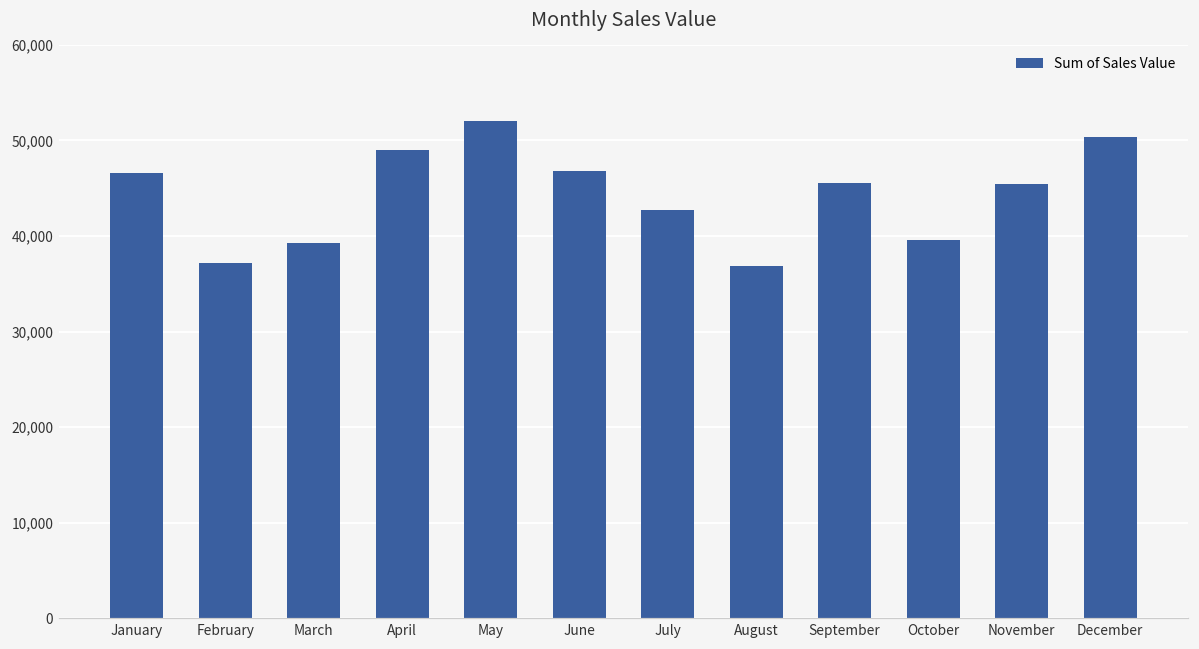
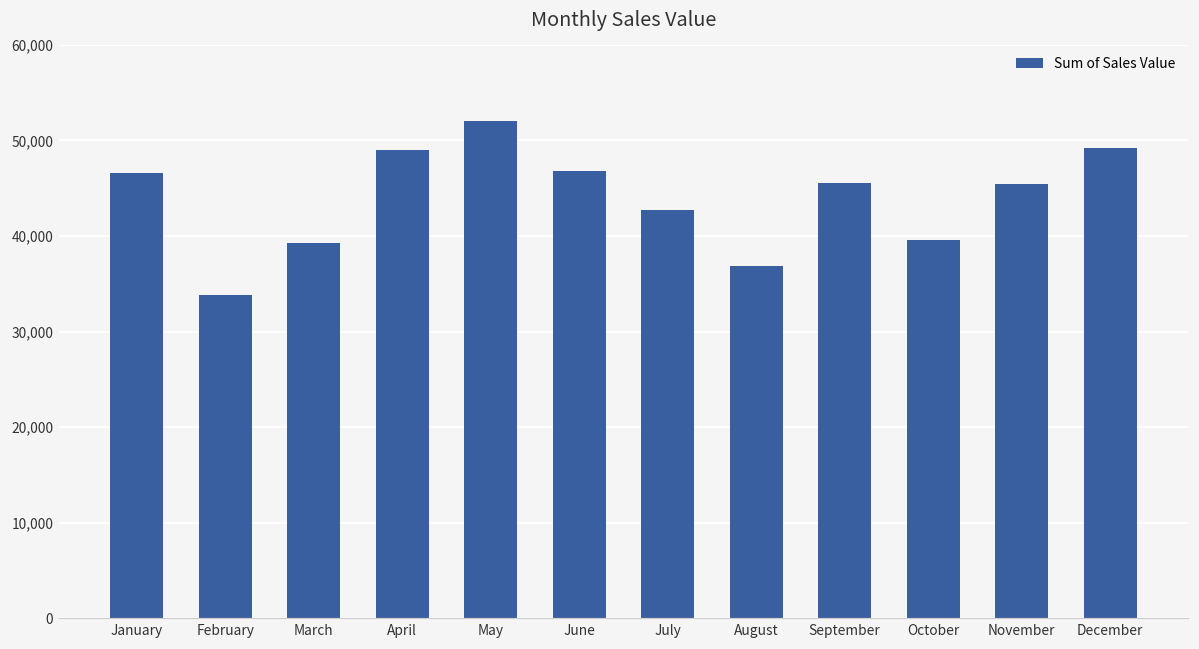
February: 37,000 -> 34,000
December: 50,000 -> 49,000
